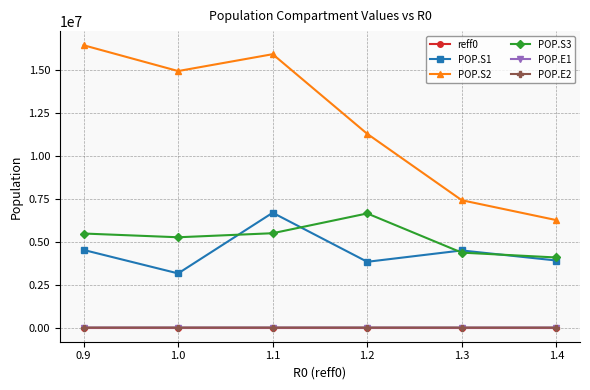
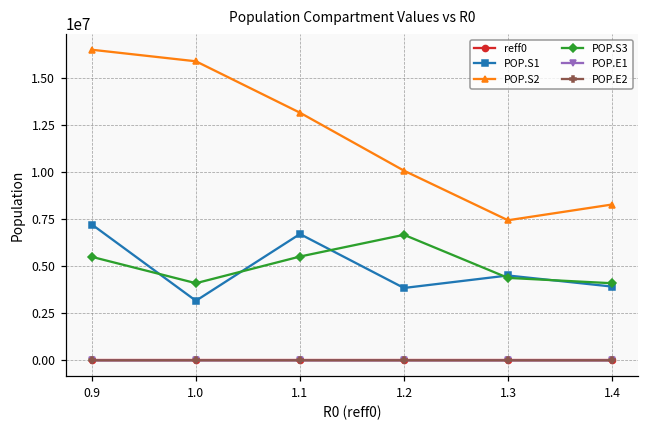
POP.S1, 0.9: 4500000 -> 7200000
POP.S2, 1.0: 15000000 -> 15900000
POP.S3, 1.0: 5300000 -> 4100000
POP.S2, 1.1: 16000000 -> 13100000
POP.S2, 1.2: 11300000 -> 10100000
POP.S2, 1.4: 6300000 -> 8300000
